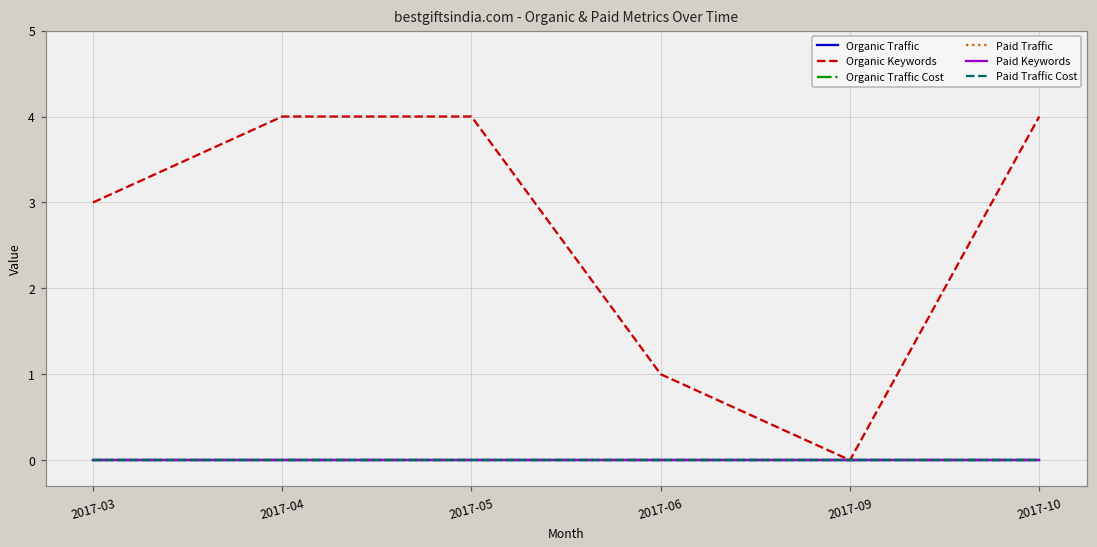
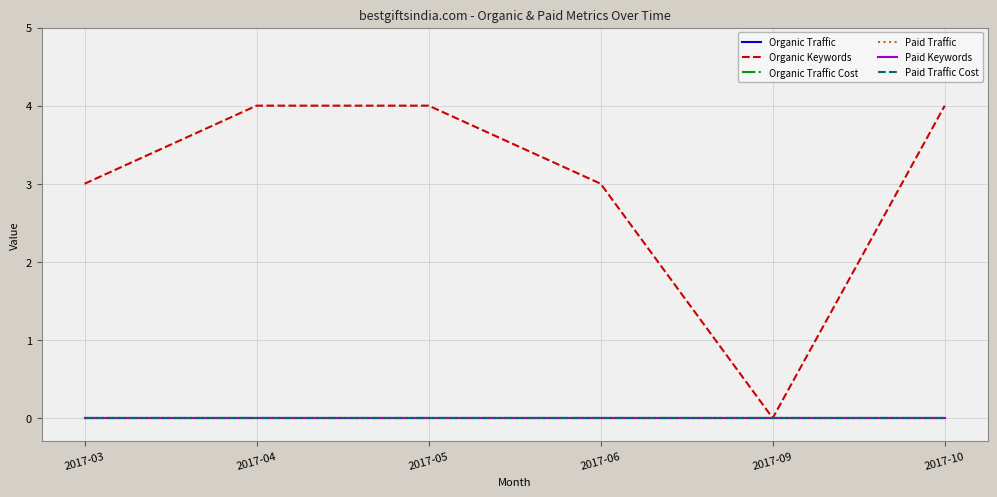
Organic Keywords, 2017-06: 1 -> 3
